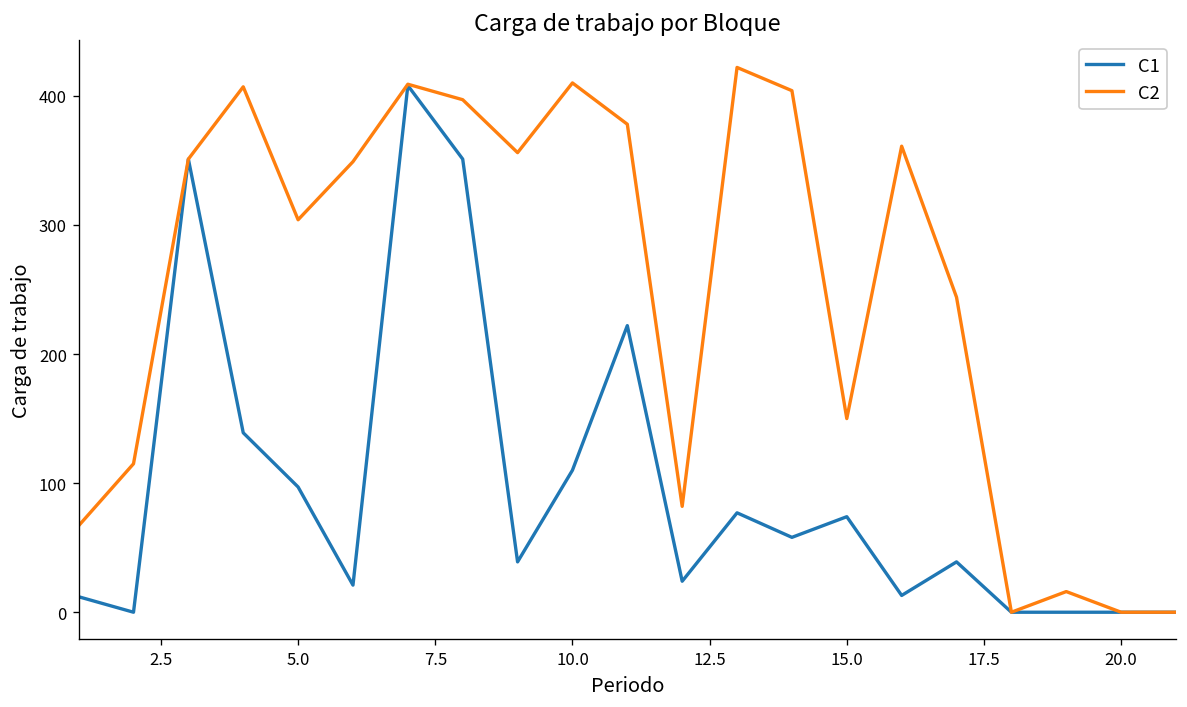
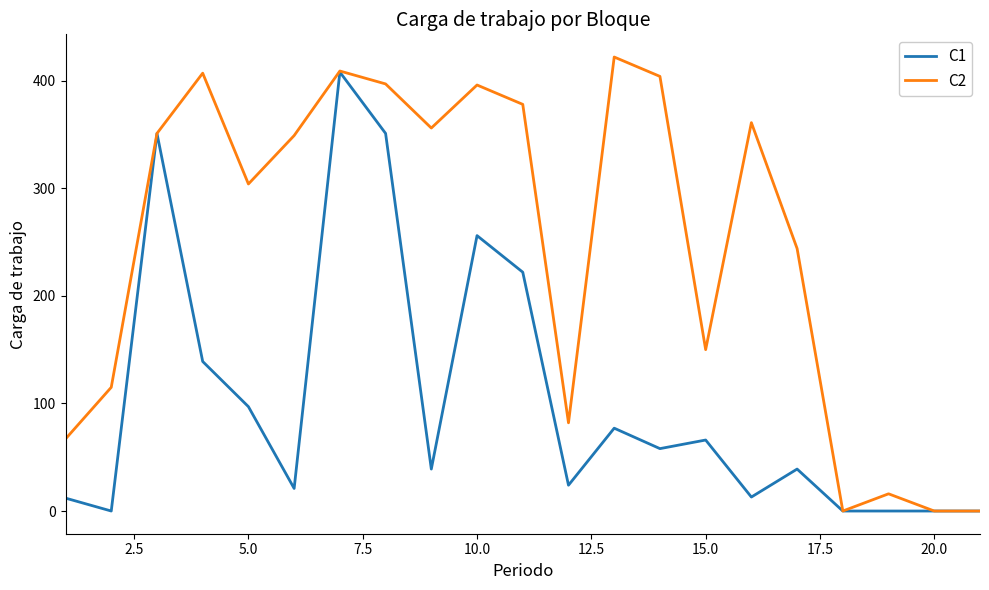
C1, 10.0: 110 -> 256
C2, 10.0: 410 -> 396
C1, 15.0: 74 -> 66
